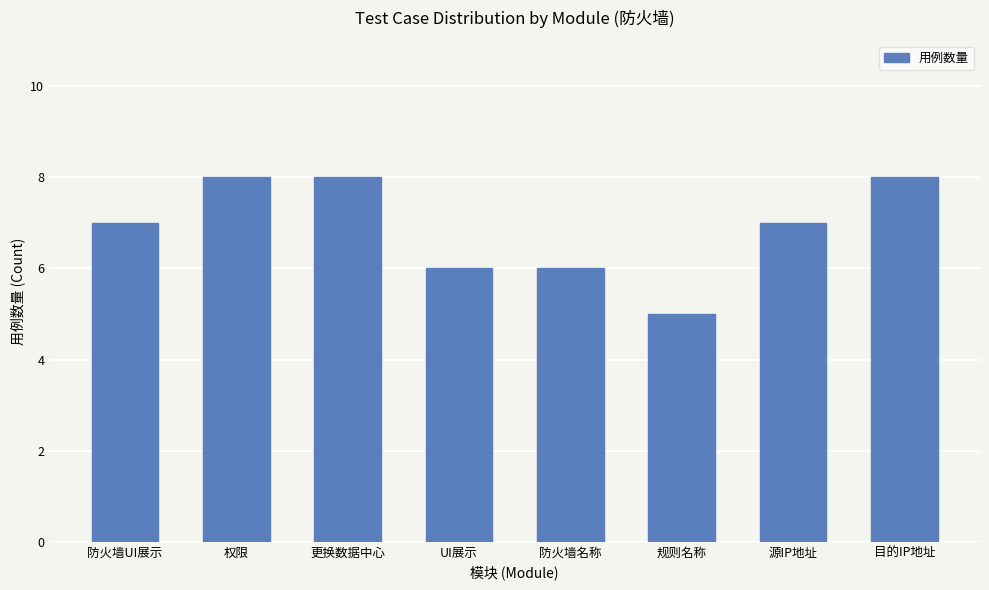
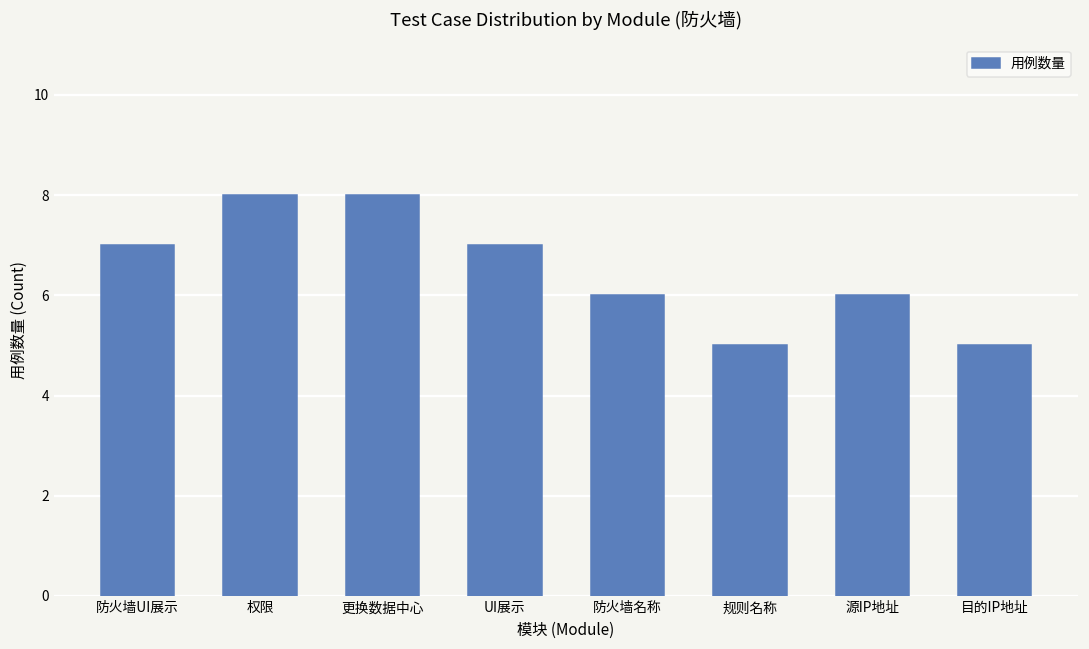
UI展示: 6 -> 7
源IP地址: 7 -> 6
目的IP地址: 8 -> 5
